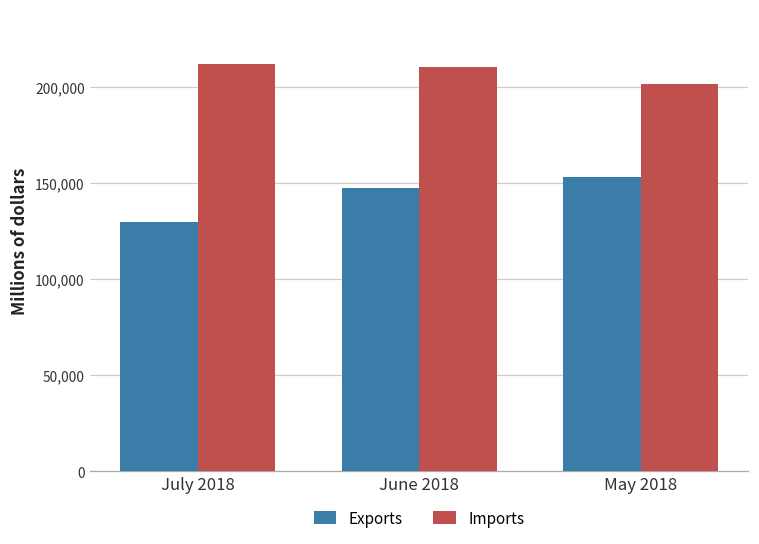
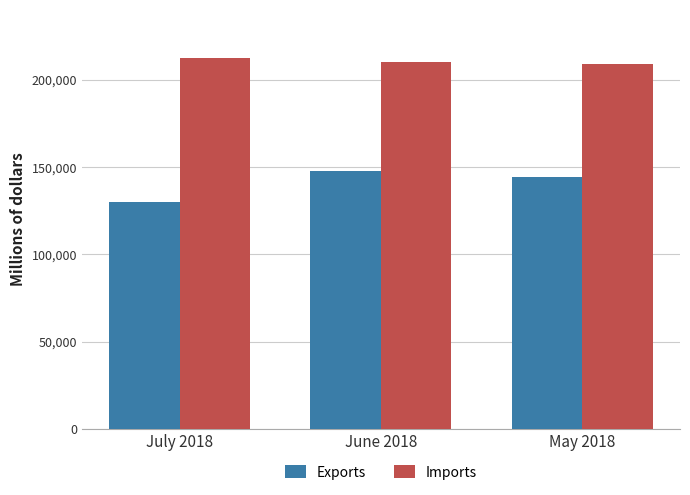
Exports, May 2018: 153,000 -> 144,000
Imports, May 2018: 202,000 -> 209,000
